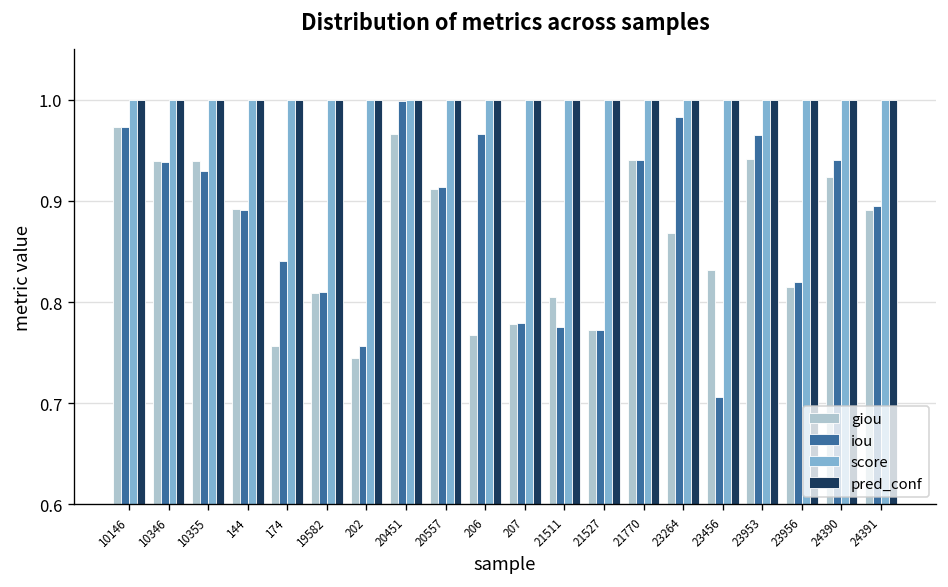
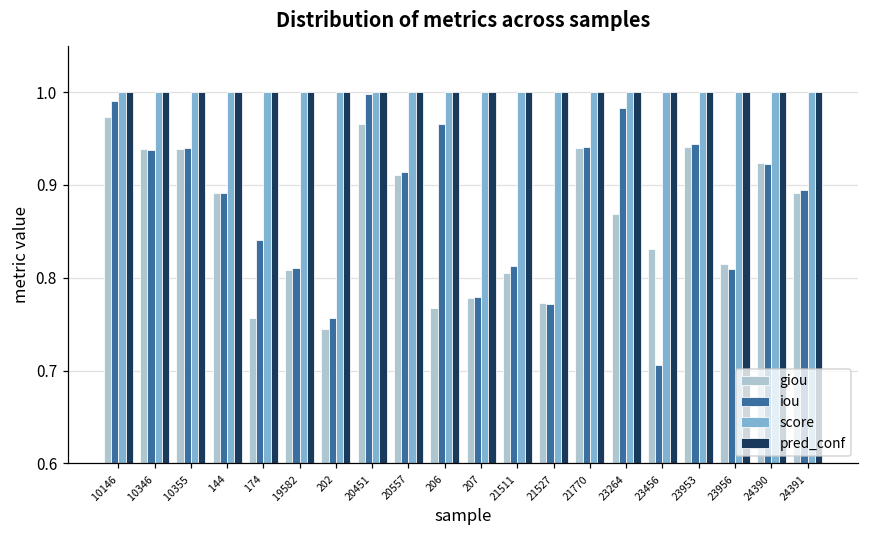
iou, 10146: 0.97 -> 0.99
iou, 10355: 0.93 -> 0.94
iou, 21511: 0.78 -> 0.81
iou, 23953: 0.96 -> 0.94
iou, 23956: 0.82 -> 0.81
iou, 24390: 0.94 -> 0.92
